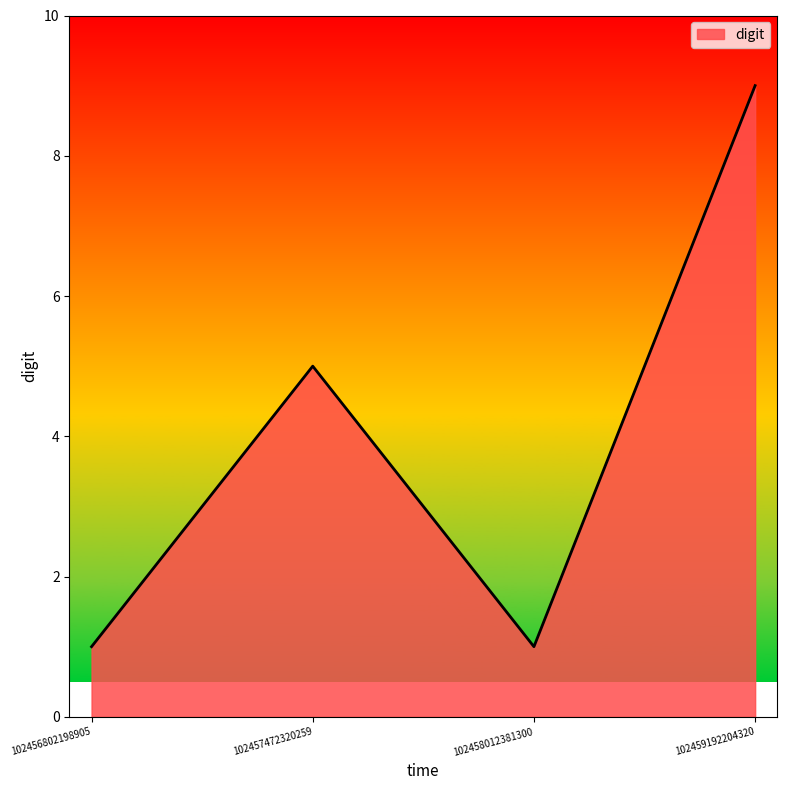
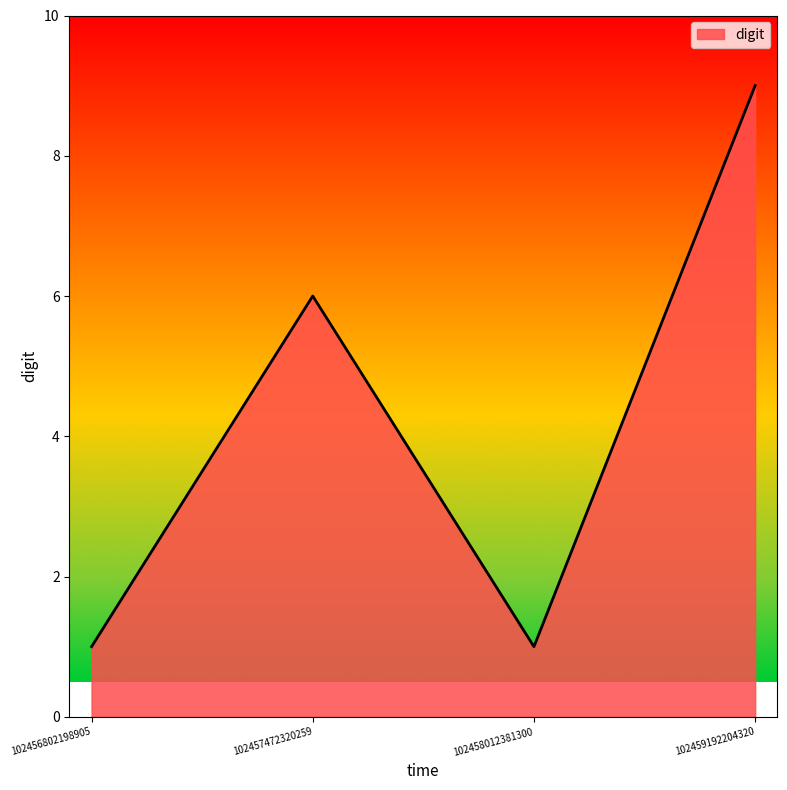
102457472320259: 5 -> 6
